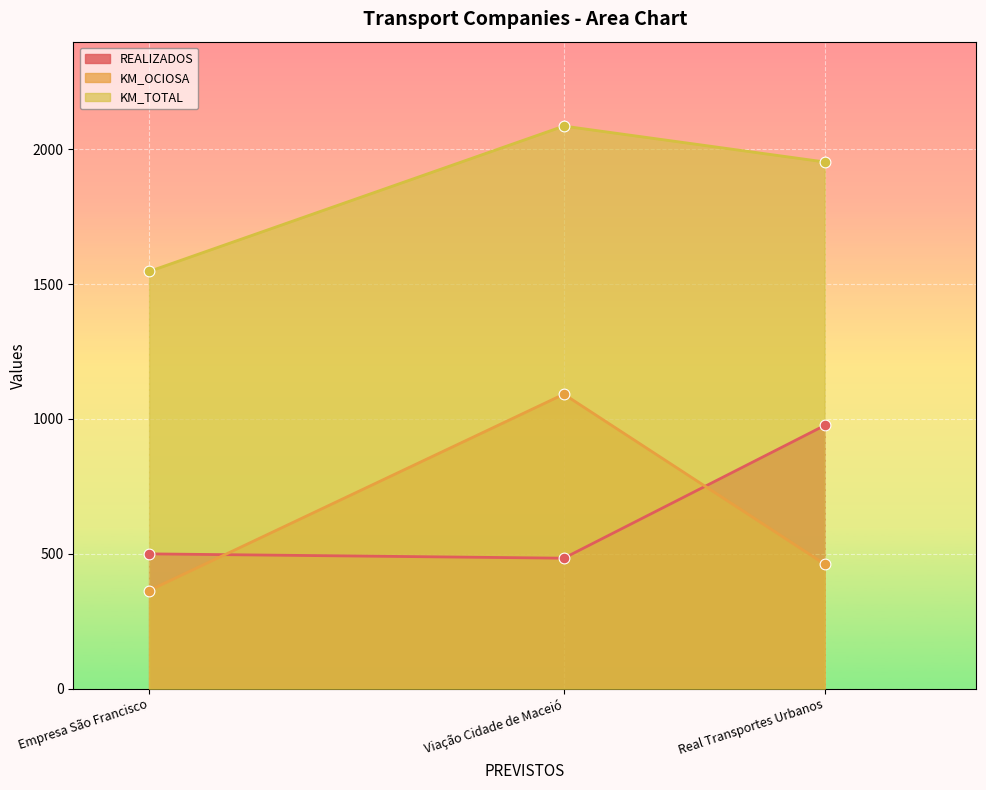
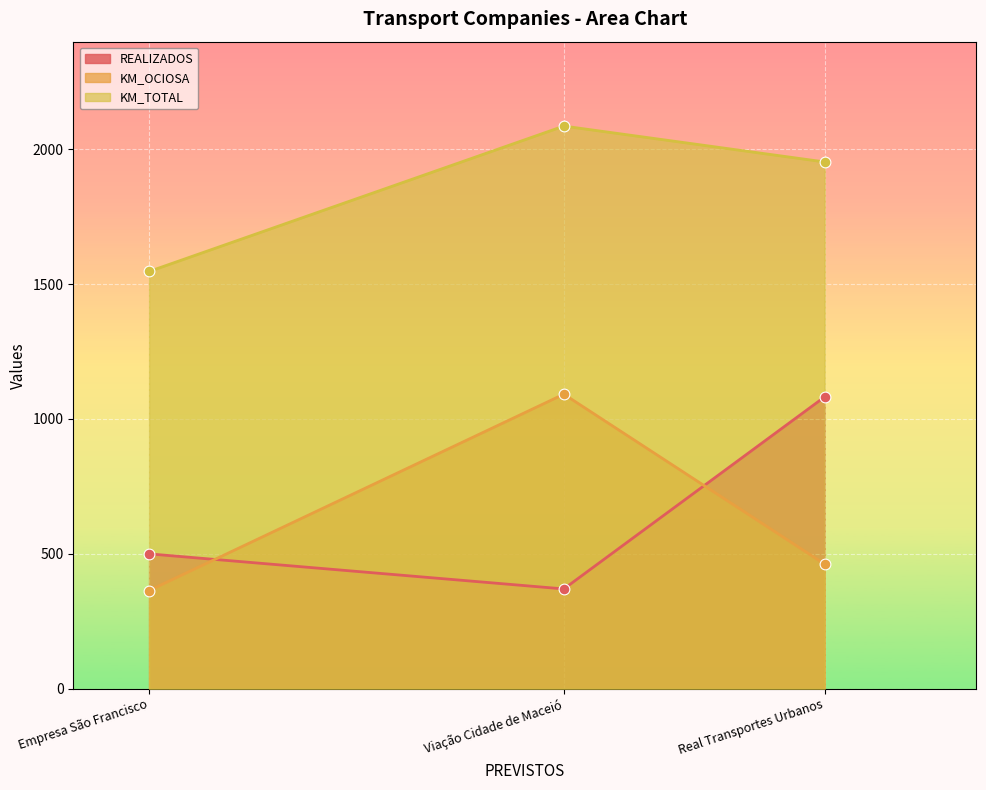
REALIZADOS, Viação Cidade de Maceió: 480 -> 370
REALIZADOS, Real Transportes Urbanos: 980 -> 1080
